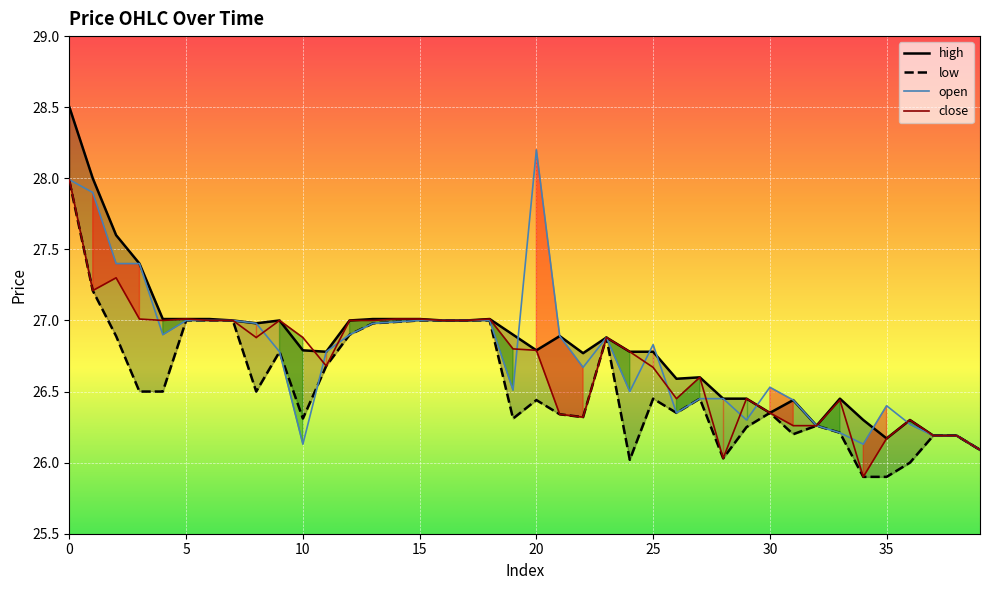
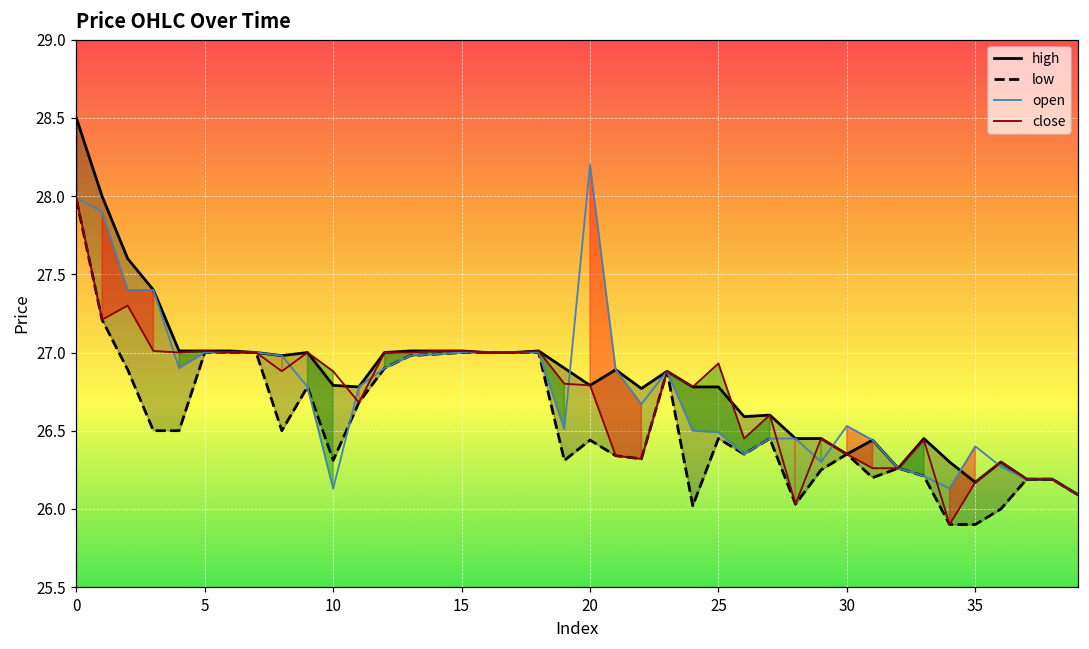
open, 25: 26.83 -> 26.49
close, 25: 26.67 -> 26.93
